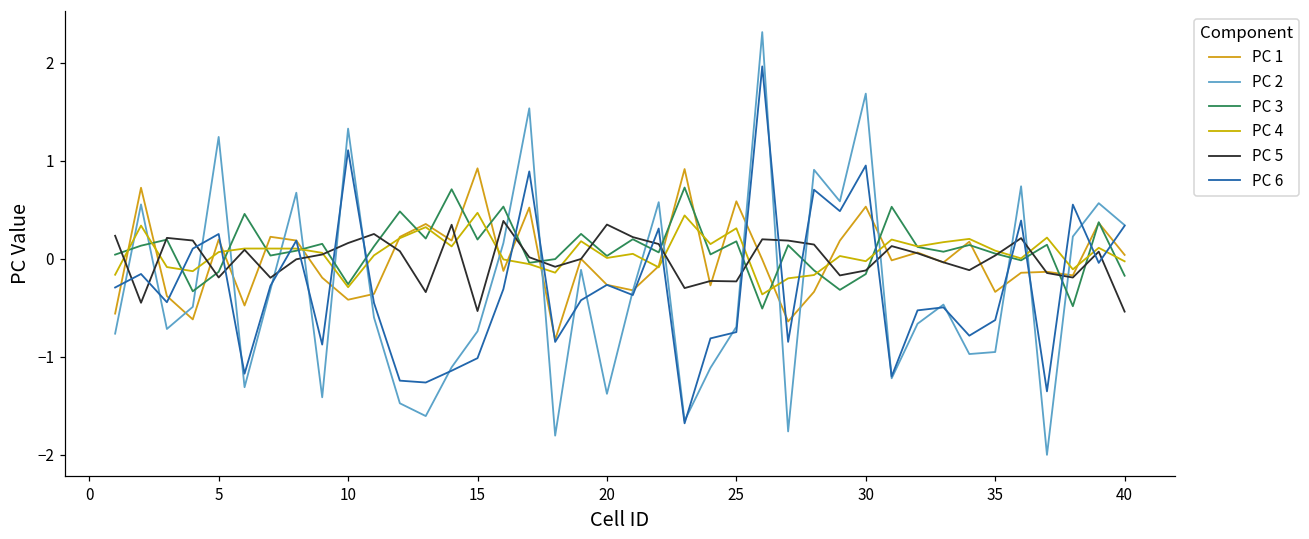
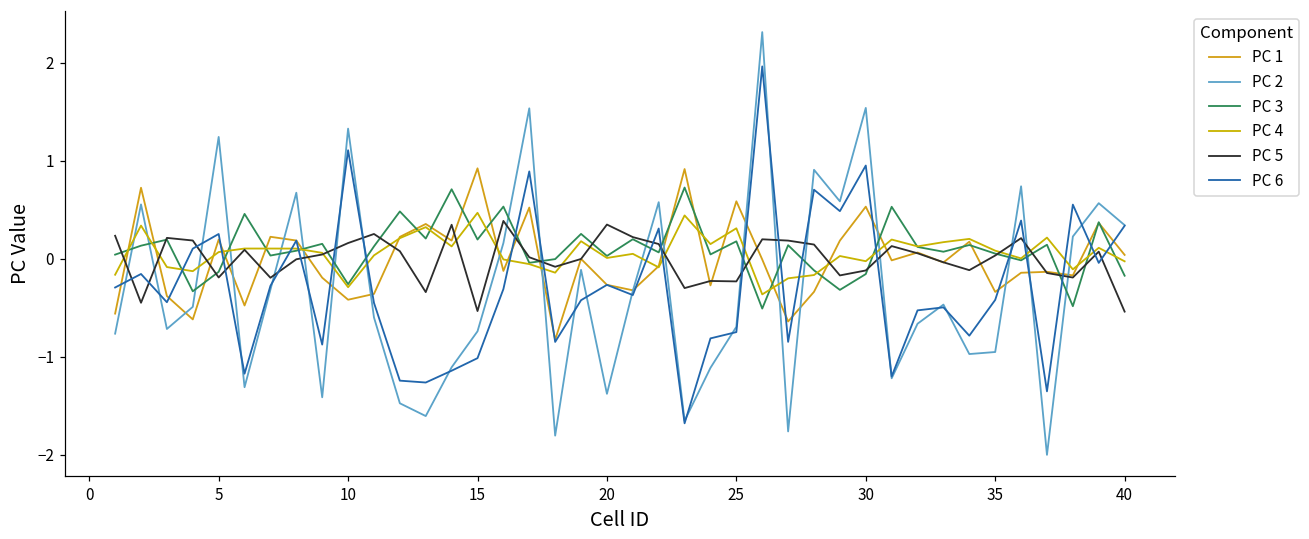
PC 2, 30: 1.7 -> 1.5
PC 6, 35: -0.6 -> -0.4
